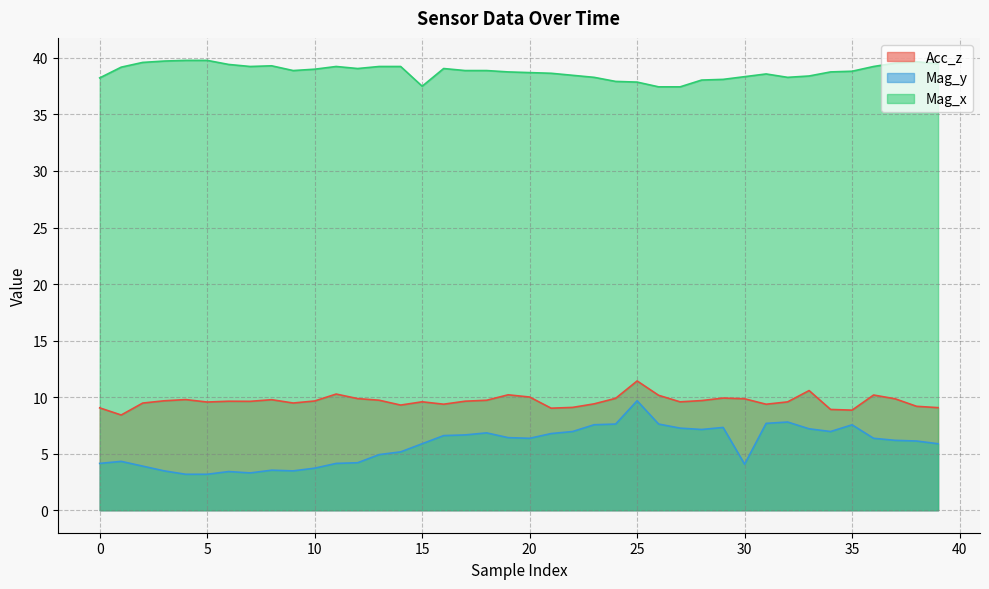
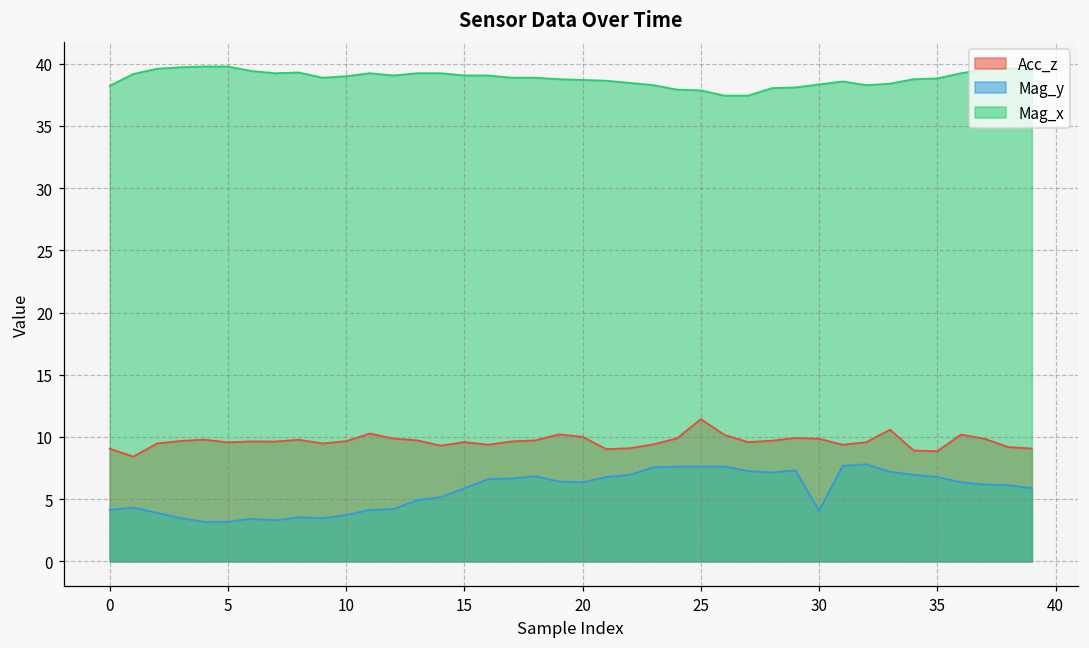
Mag_x, 15: 37.5 -> 39.1
Mag_y, 25: 9.7 -> 7.6
Mag_y, 35: 7.6 -> 6.8
